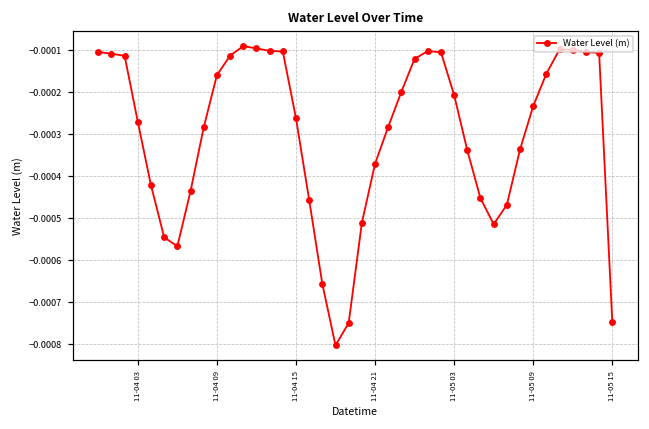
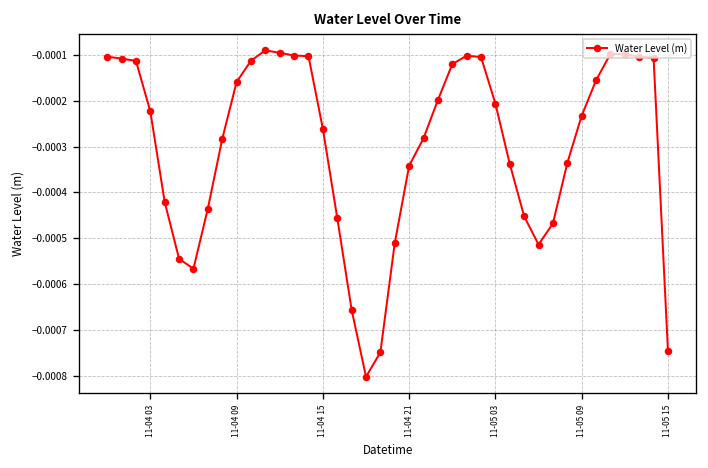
11-04 03: -0.00027 -> -0.00022
11-04 21: -0.00037 -> -0.00034
